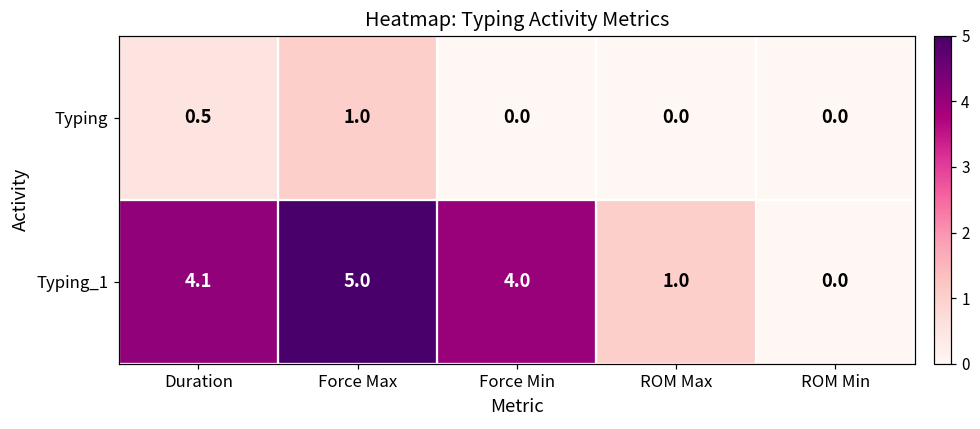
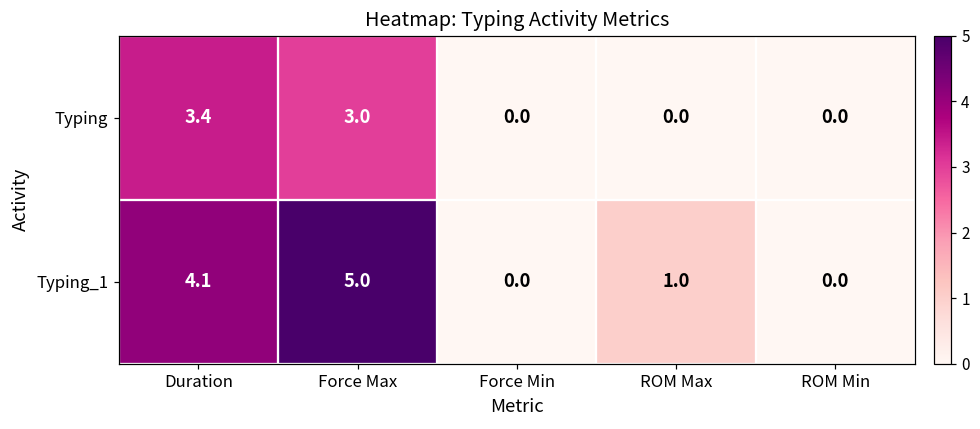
Typing, Duration: 0.5 -> 3.4
Typing, Force Max: 1.0 -> 3.0
Typing_1, Force Min: 4.0 -> 0.0
